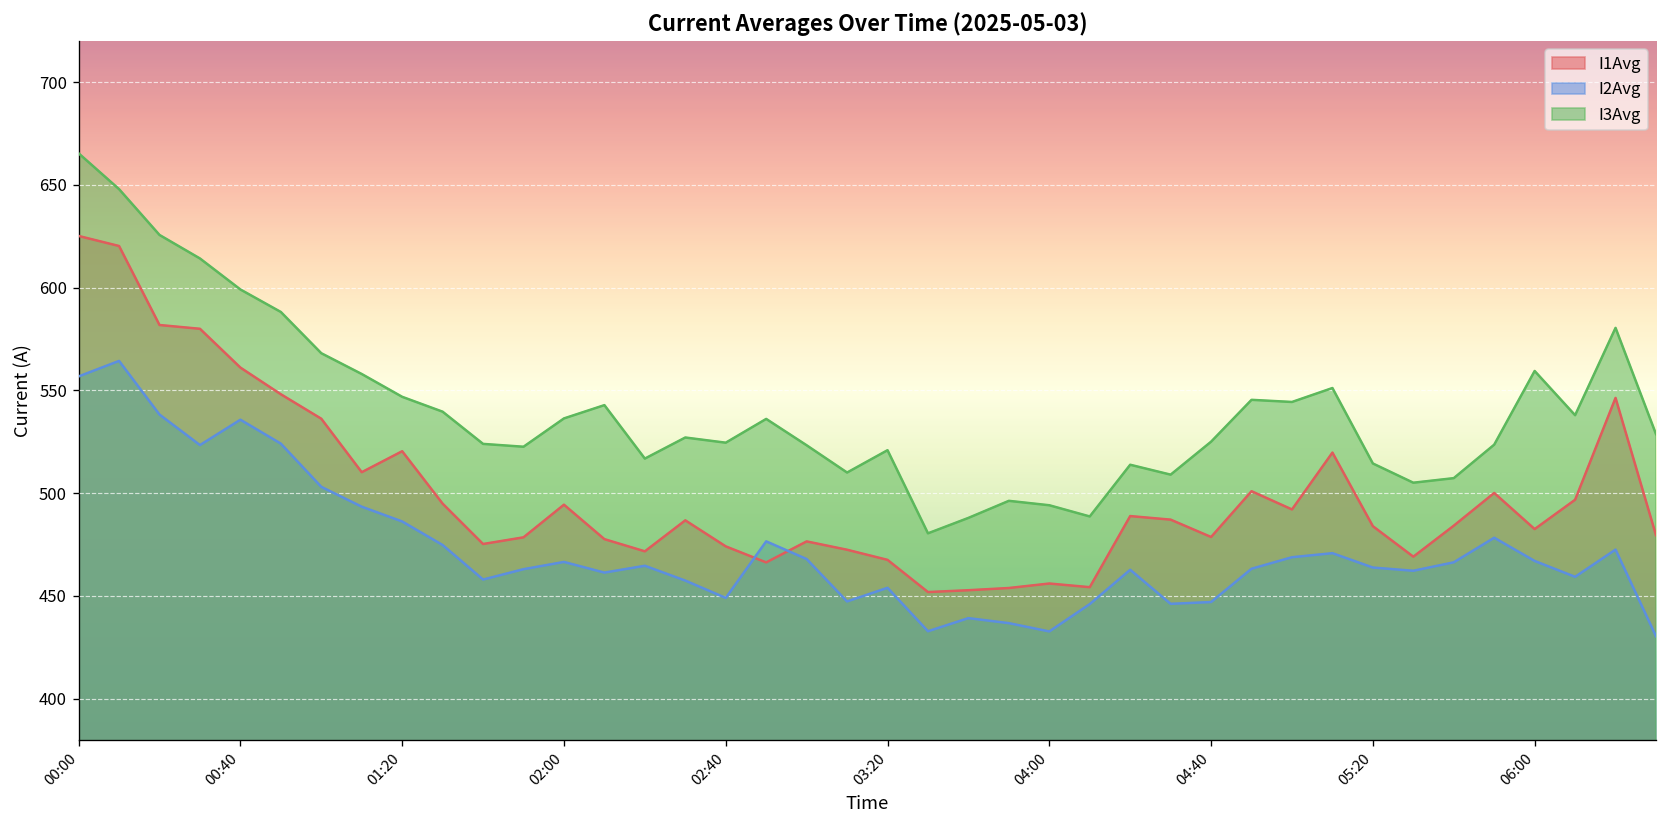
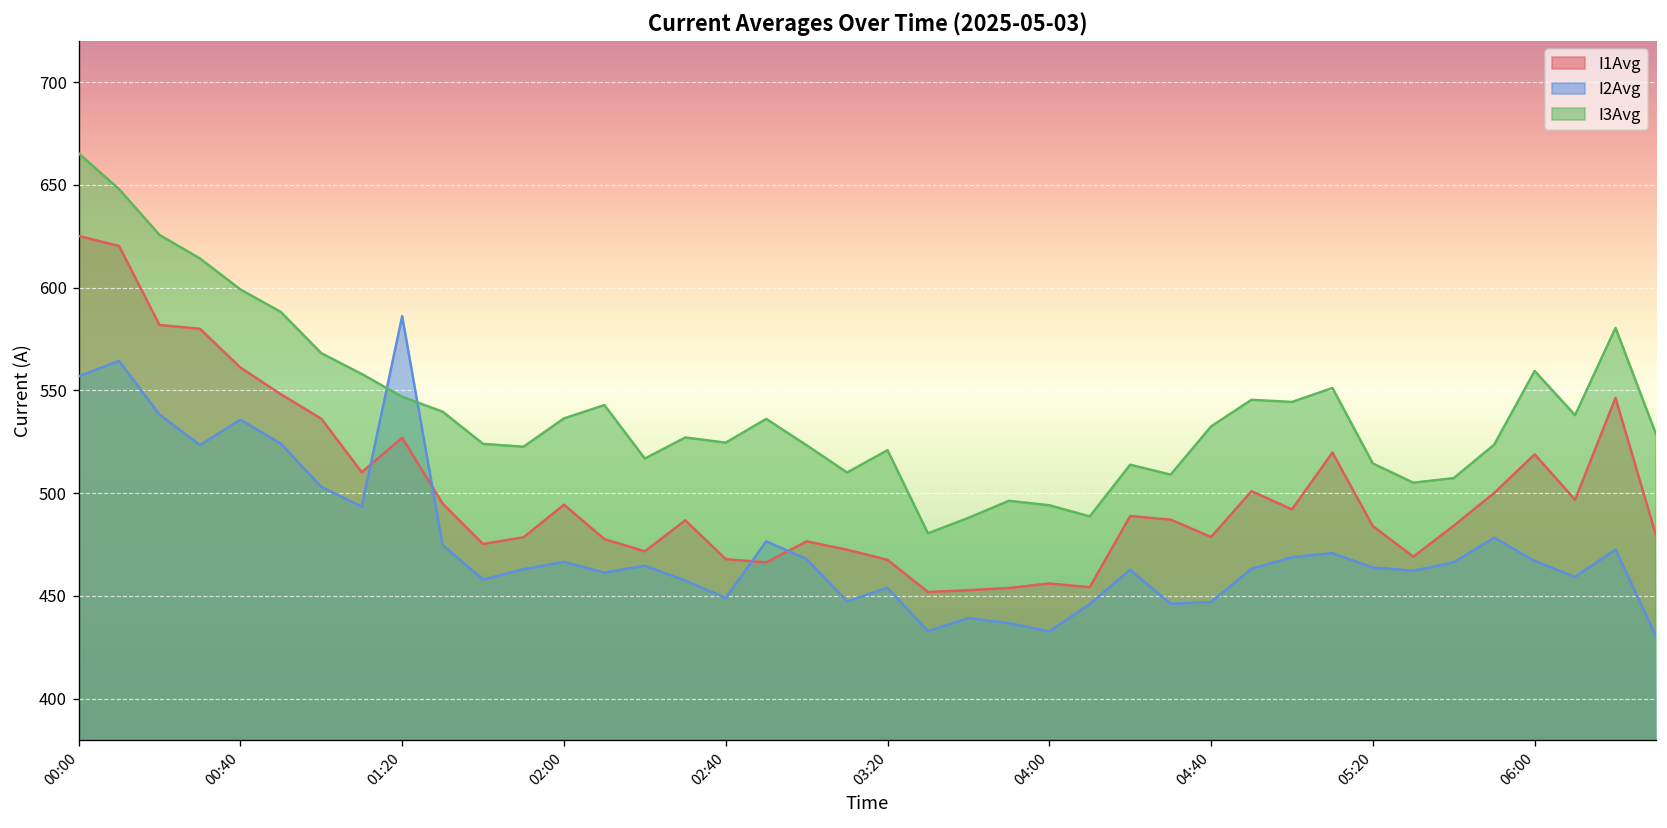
I1Avg, 01:20: 520 -> 527
I2Avg, 01:20: 486 -> 586
I1Avg, 02:40: 474 -> 468
I3Avg, 04:40: 525 -> 532
I1Avg, 06:00: 482 -> 519
